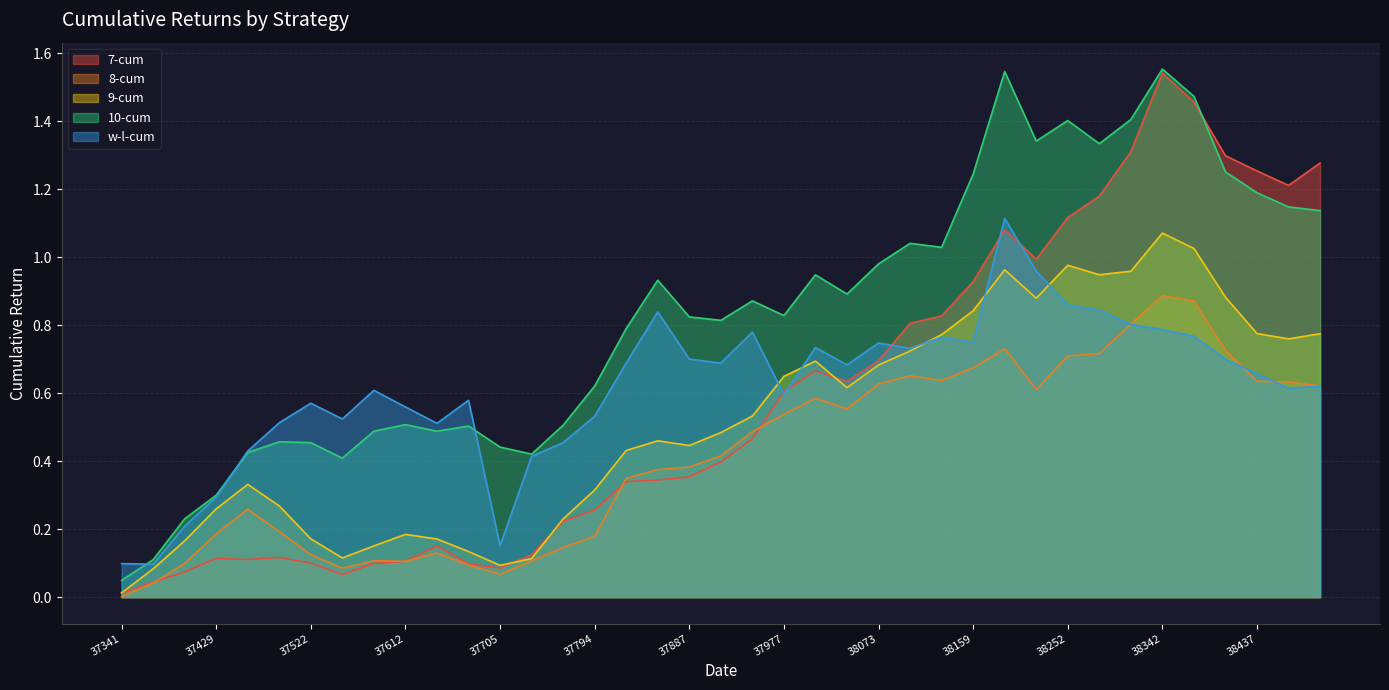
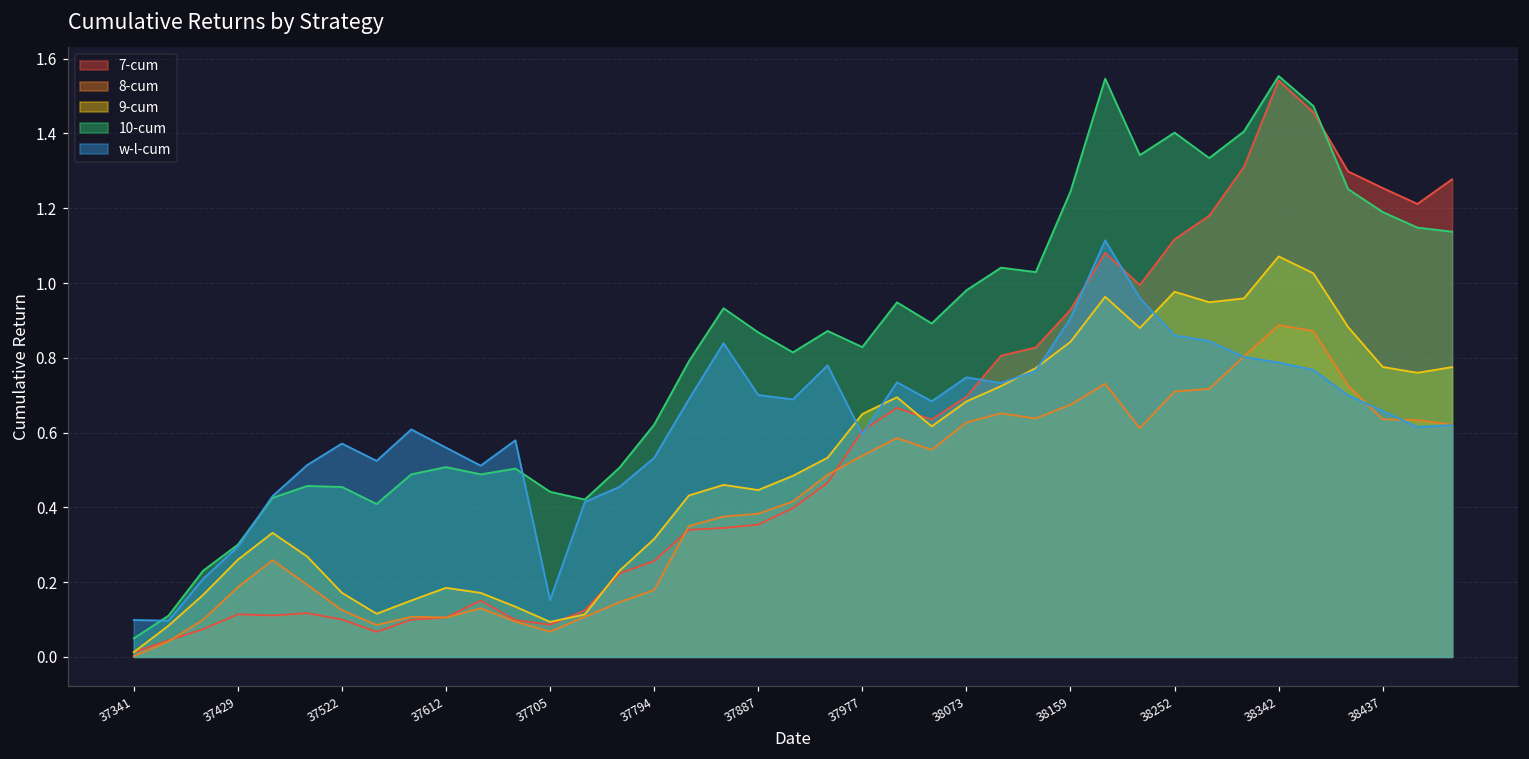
10-cum, 37887: 0.82 -> 0.87
w-l-cum, 38159: 0.75 -> 0.91
